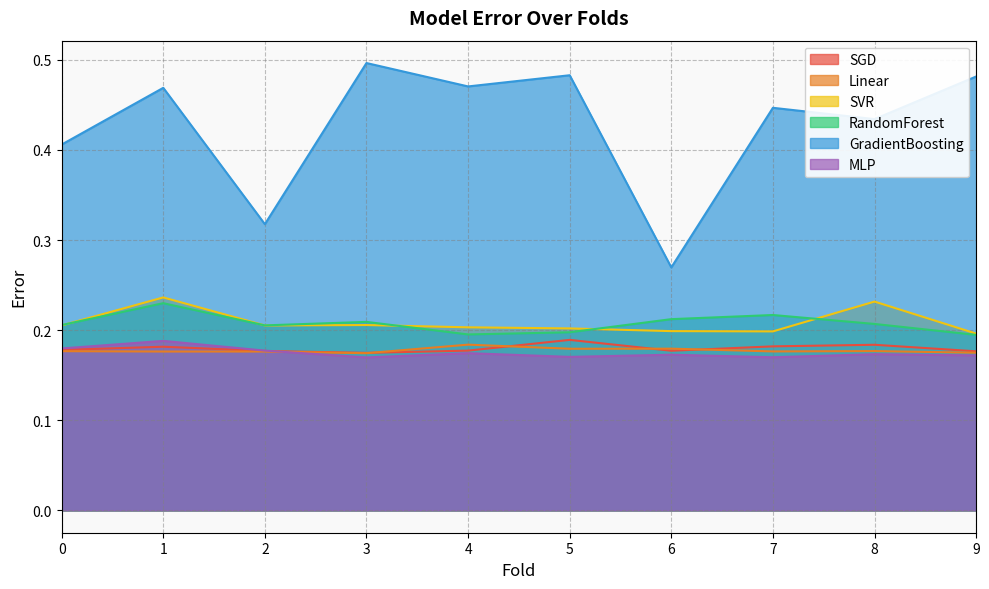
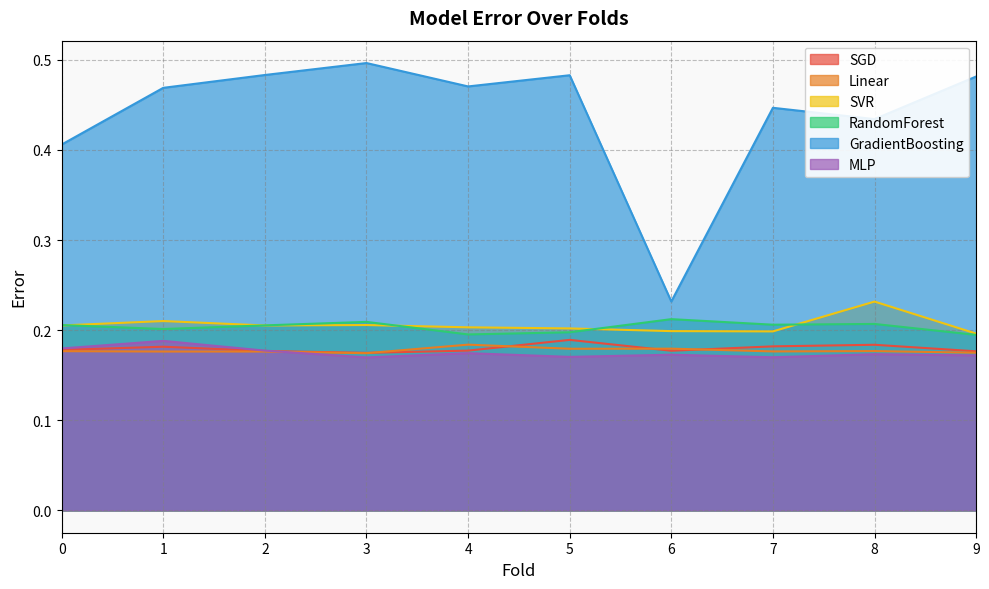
SVR, 1: 0.24 -> 0.21
RandomForest, 1: 0.23 -> 0.20
GradientBoosting, 2: 0.32 -> 0.48
GradientBoosting, 6: 0.27 -> 0.23
RandomForest, 7: 0.22 -> 0.21
